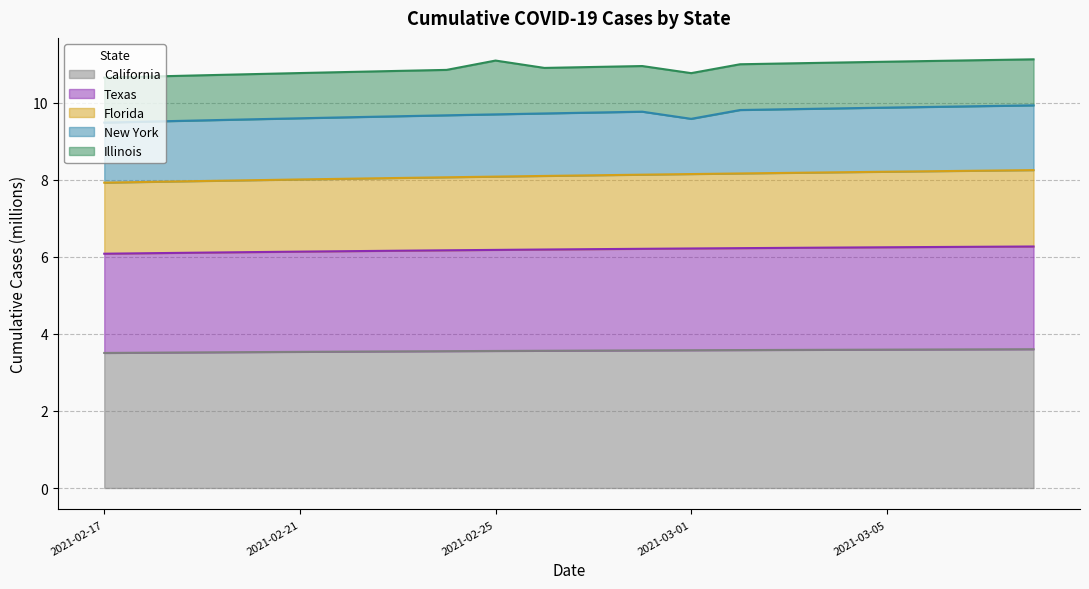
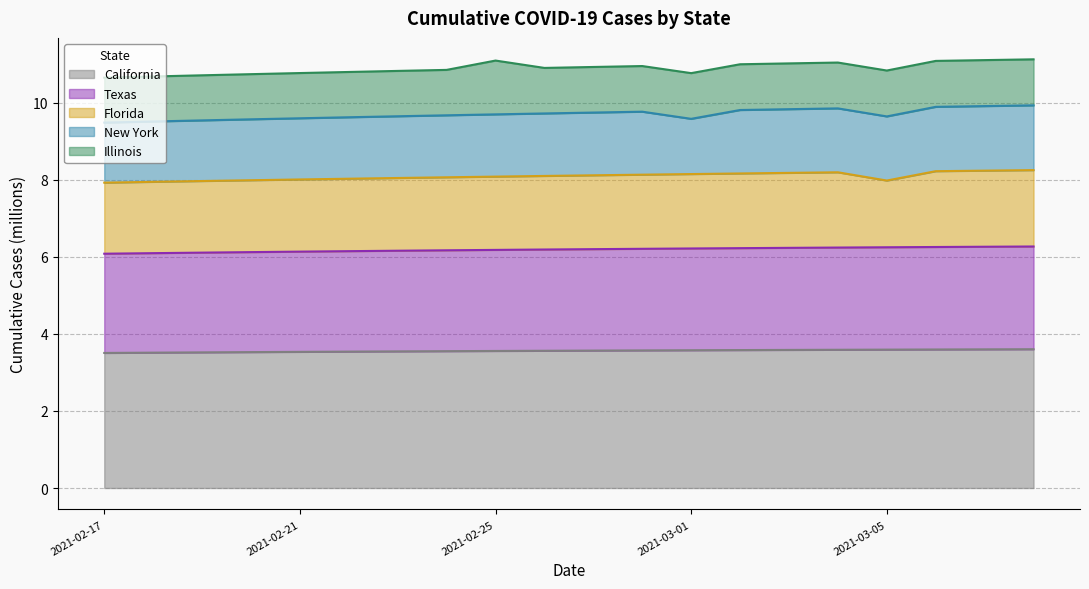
Florida, 2021-03-05: 2.0 -> 1.7
